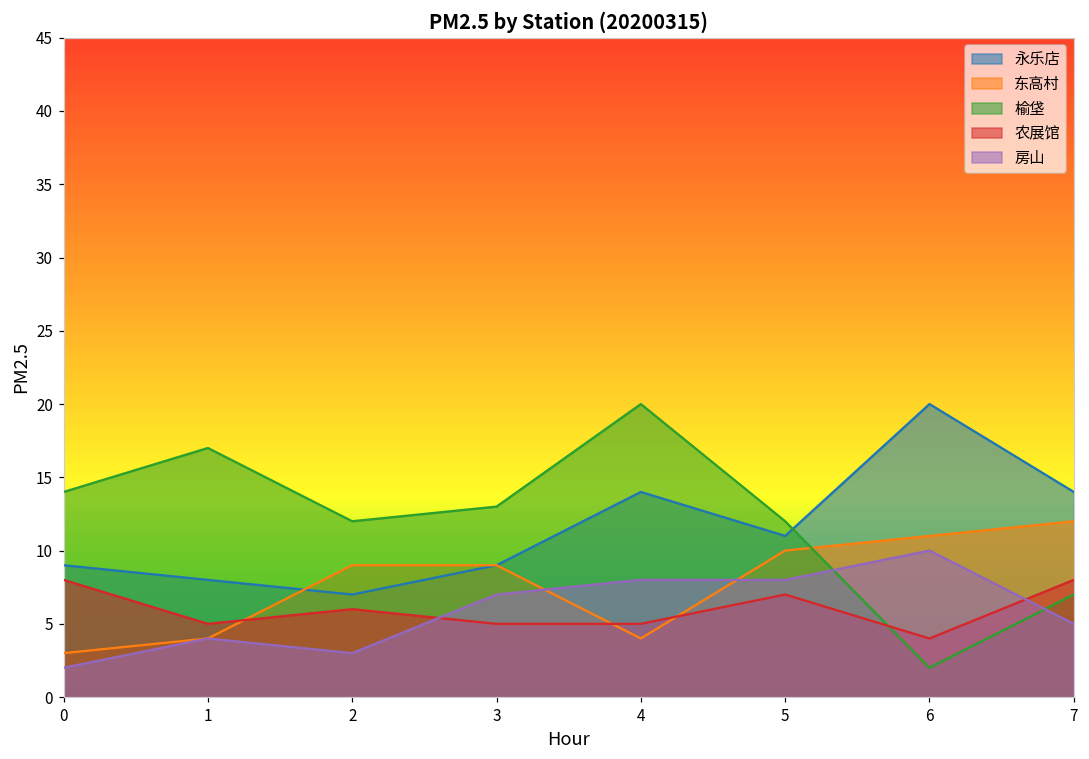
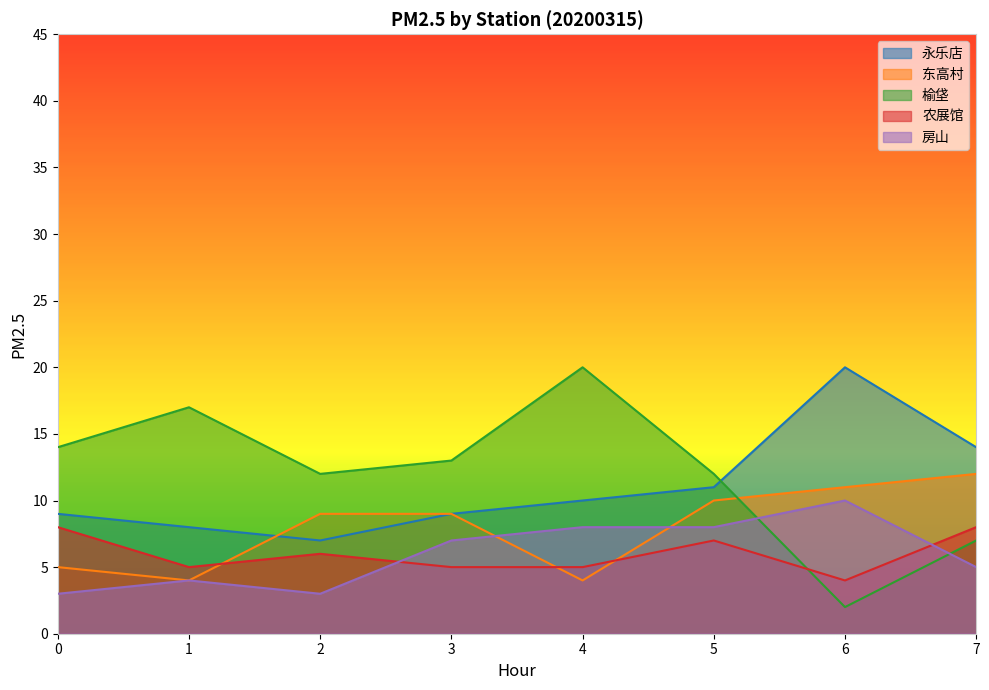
东高村, 0: 3 -> 5
房山, 0: 2 -> 3
永乐店, 4: 14 -> 10
